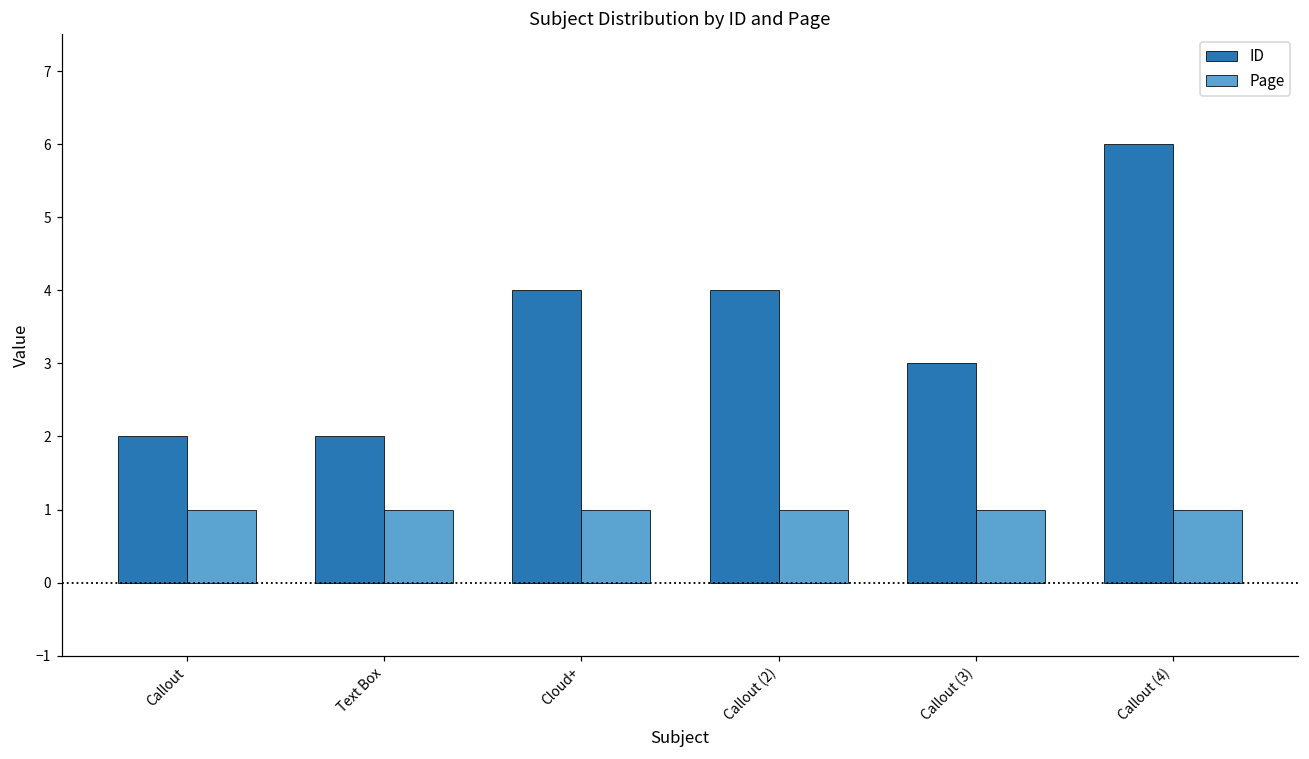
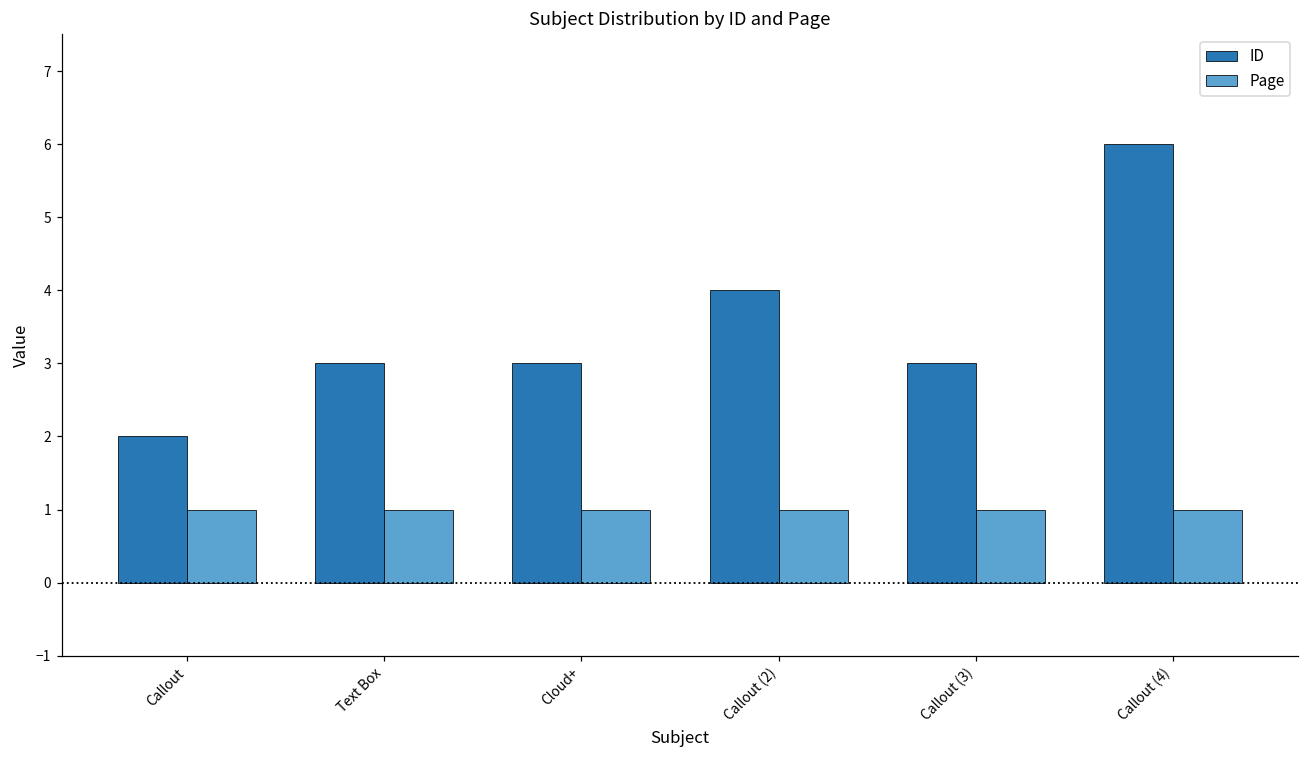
ID, Text Box: 2 -> 3
ID, Cloud+: 4 -> 3
